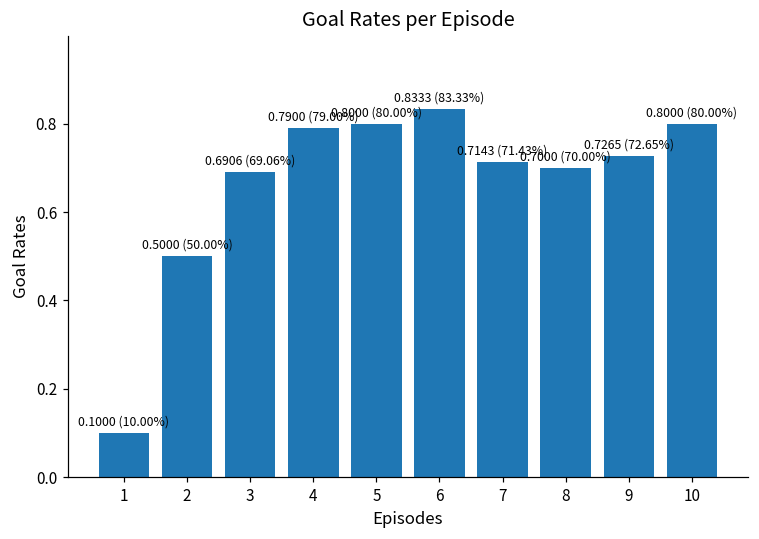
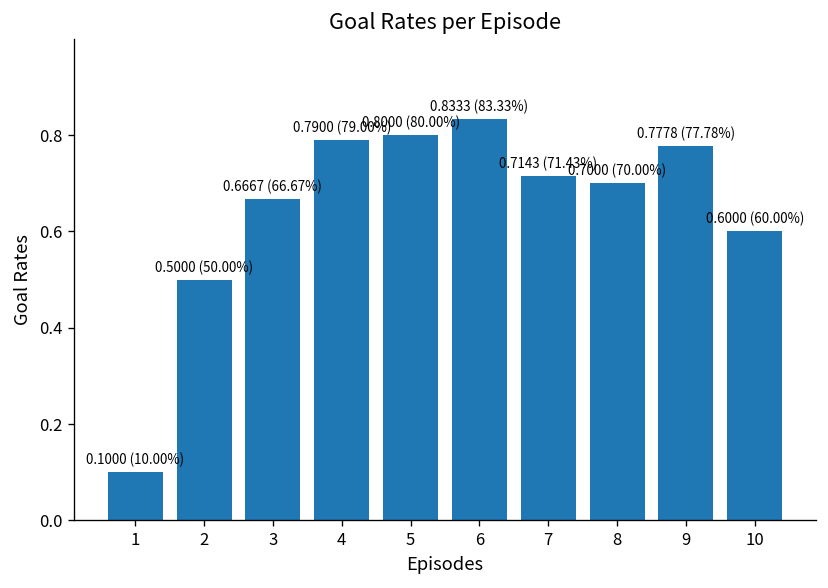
3: 0.6906 (69.06%) -> 0.6667 (66.67%)
9: 0.7265 (72.65%) -> 0.7778 (77.78%)
10: 0.8000 (80.00%) -> 0.6000 (60.00%)
